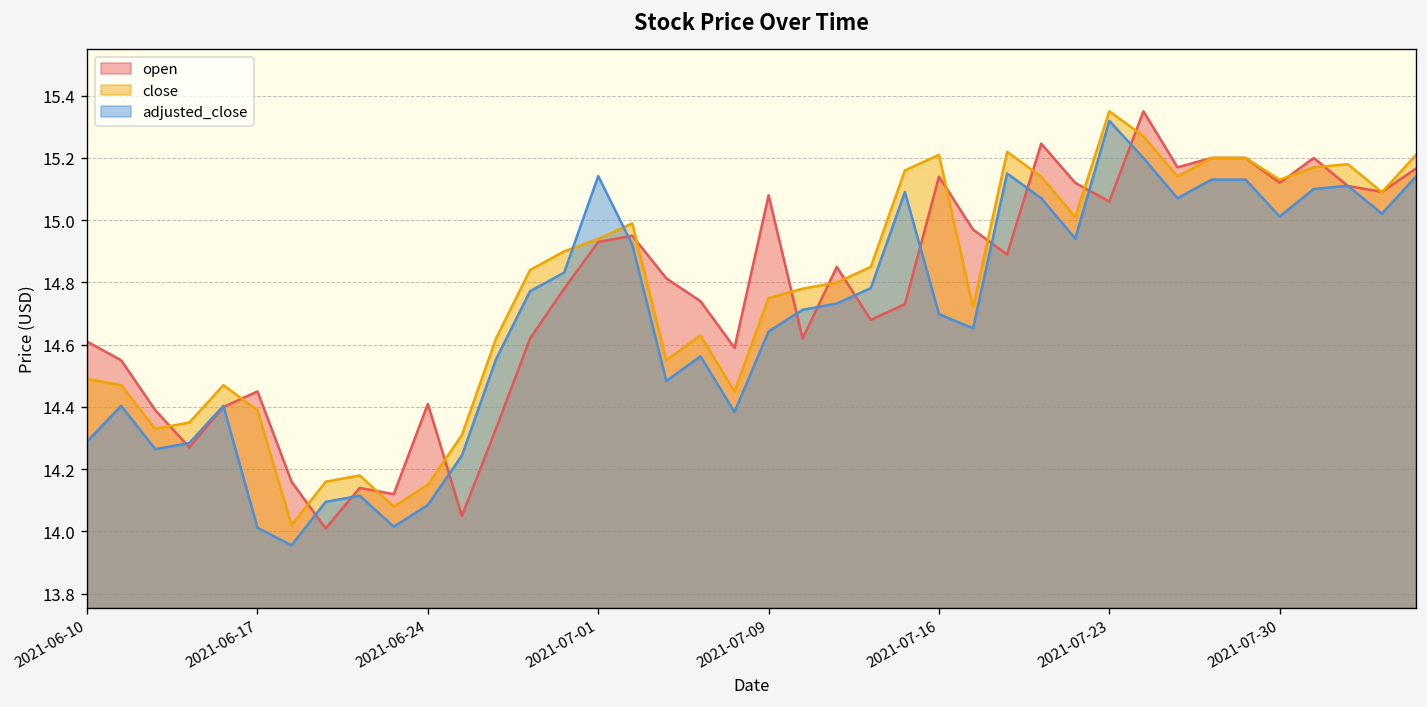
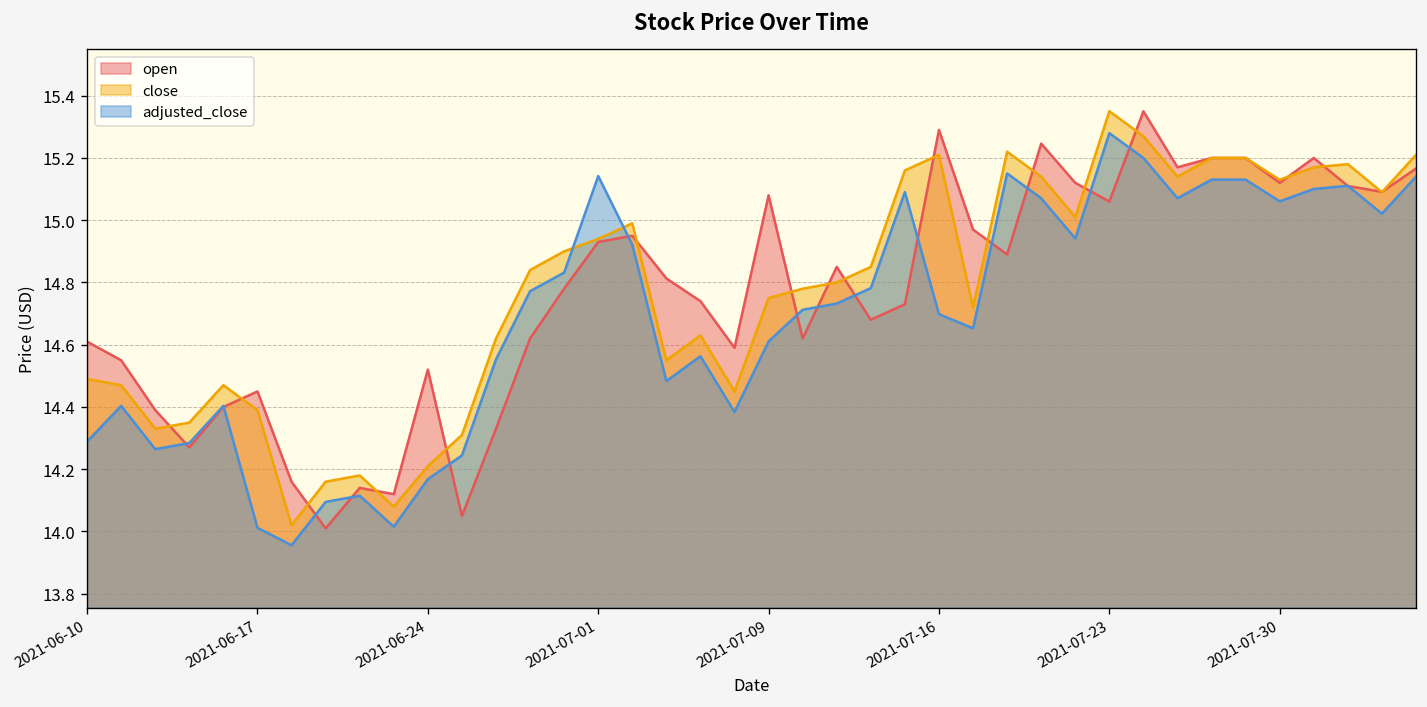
open, 2021-06-24: 14.41 -> 14.52
close, 2021-06-24: 14.15 -> 14.21
adjusted_close, 2021-06-24: 14.09 -> 14.17
adjusted_close, 2021-07-09: 14.64 -> 14.61
open, 2021-07-16: 15.14 -> 15.29
adjusted_close, 2021-07-23: 15.32 -> 15.28
adjusted_close, 2021-07-30: 15.01 -> 15.06
